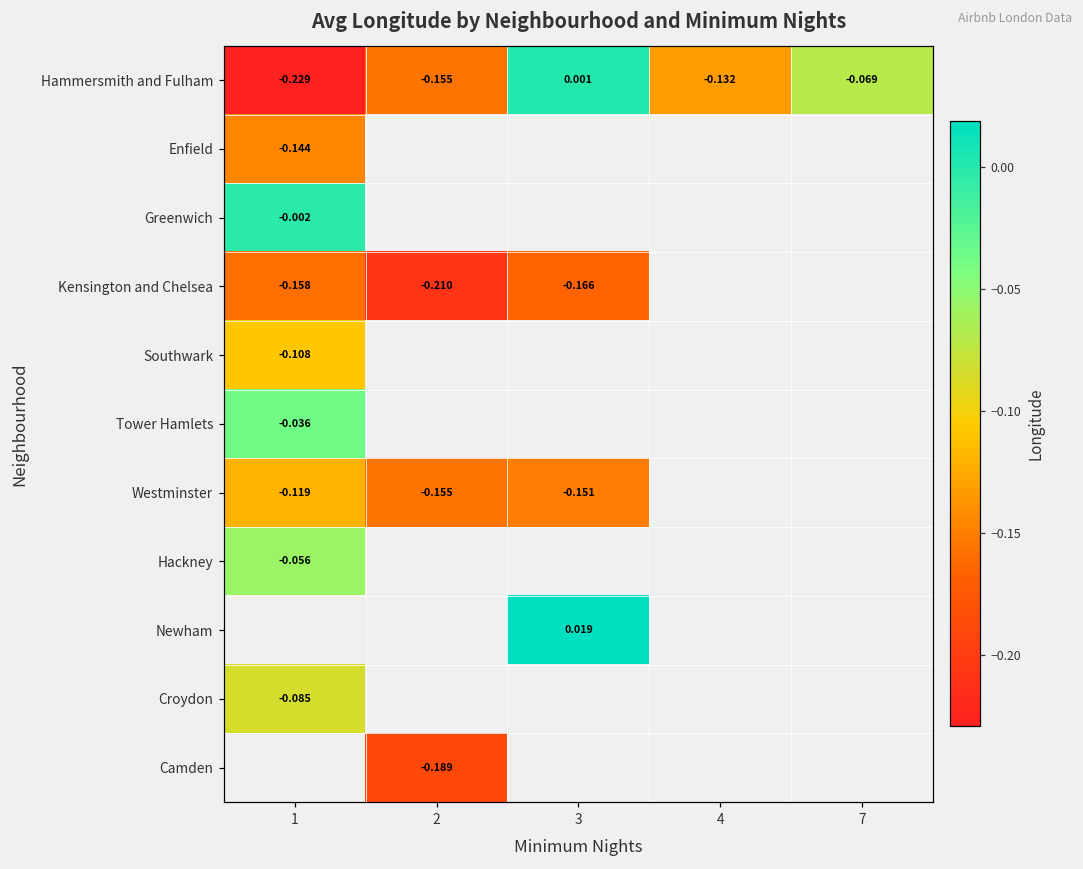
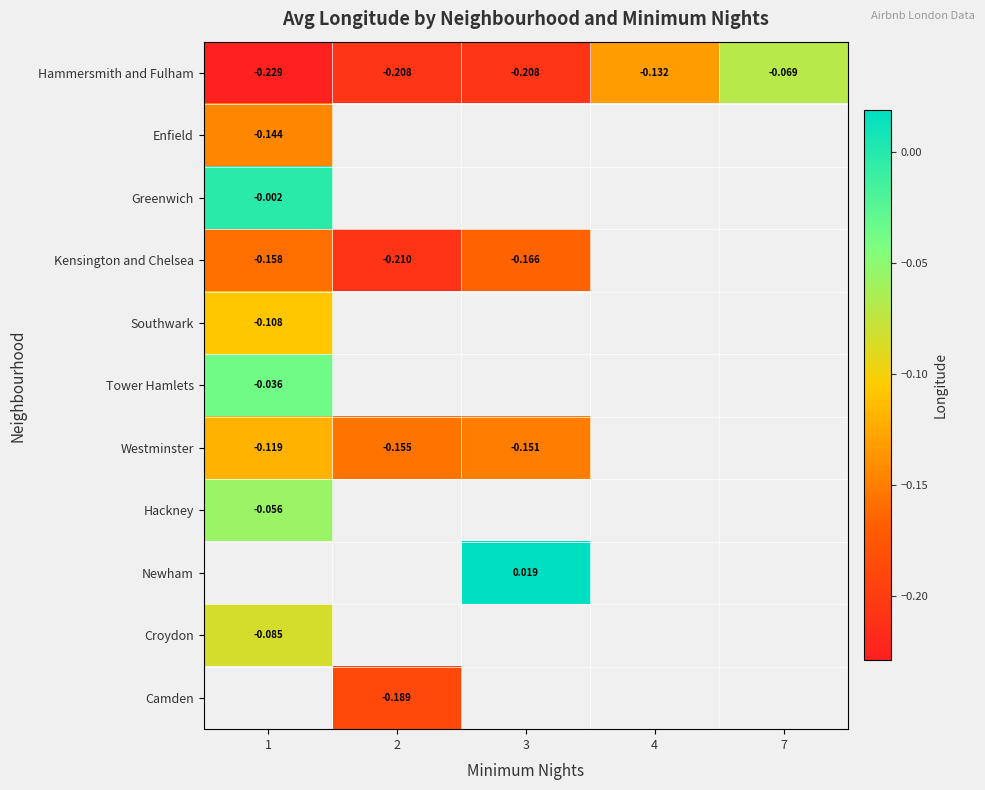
Hammersmith and Fulham, 2: -0.155 -> -0.208
Hammersmith and Fulham, 3: 0.001 -> -0.208
